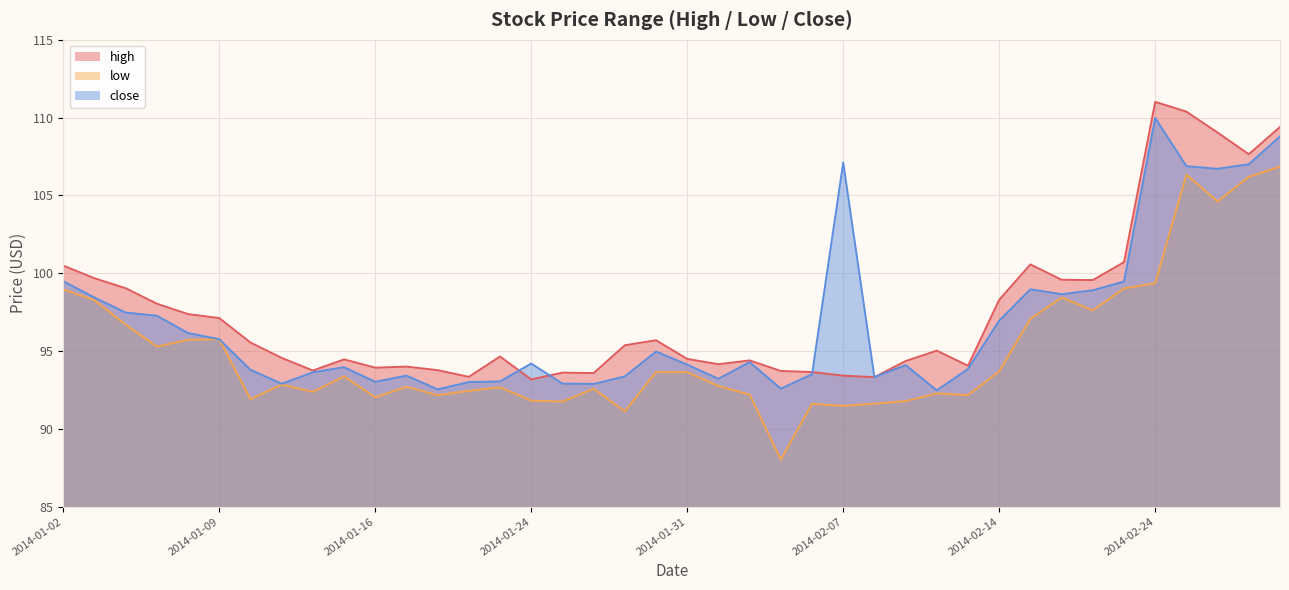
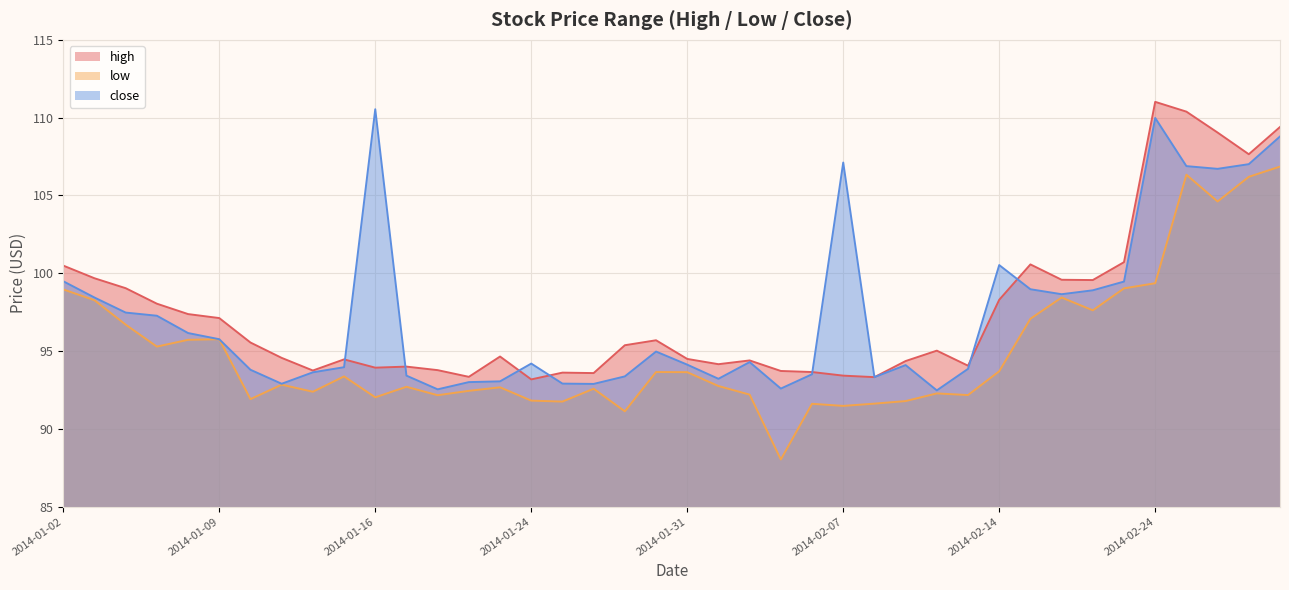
close, 2014-01-16: 93.0 -> 110.5
close, 2014-02-14: 97.0 -> 100.5
